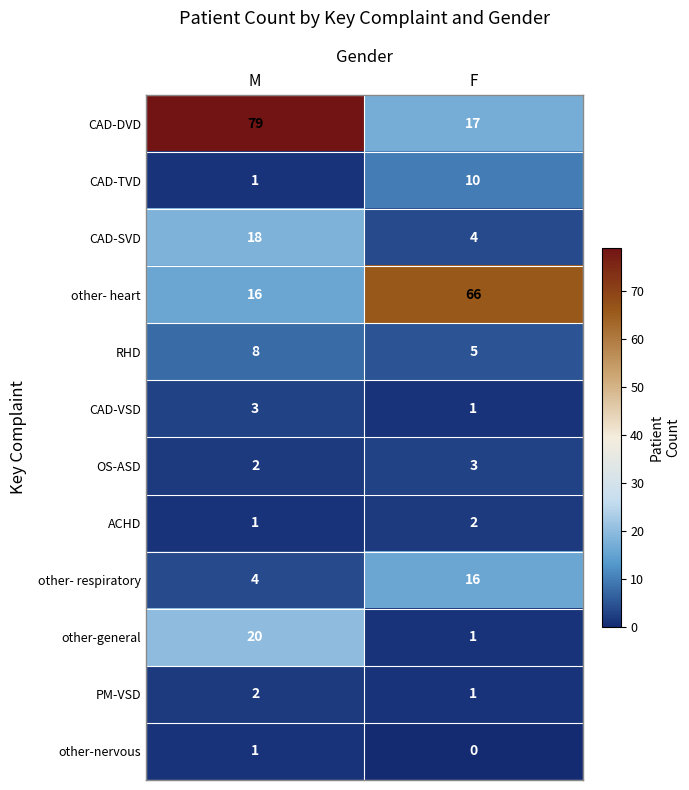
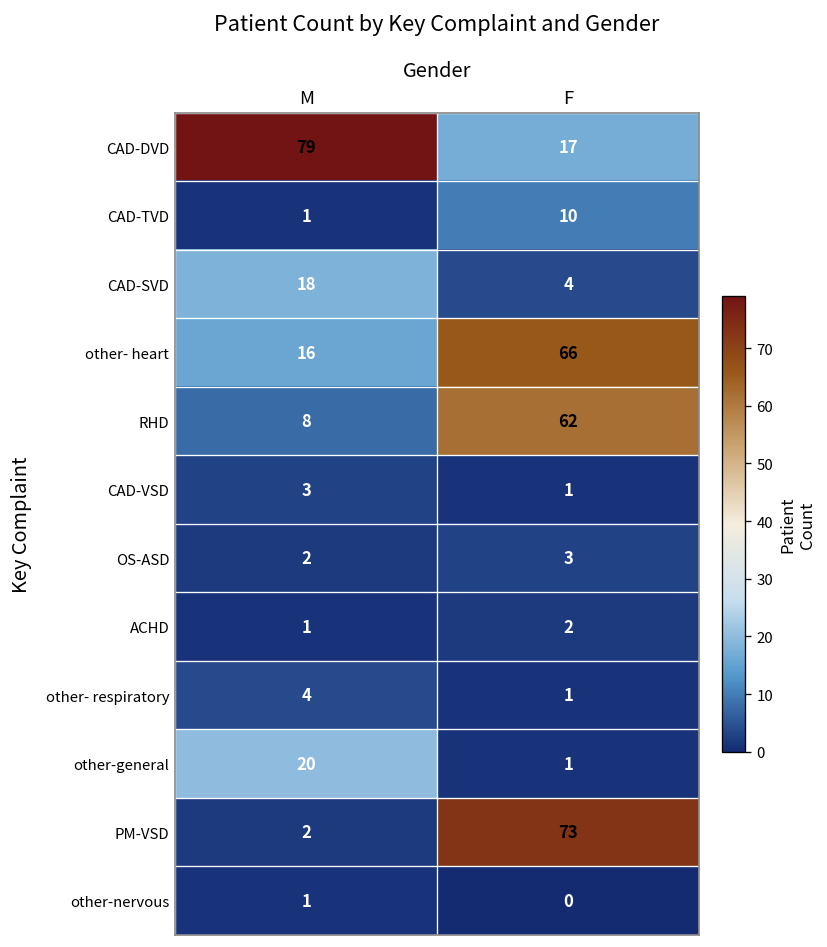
RHD, F: 5 -> 62
other- respiratory, F: 16 -> 1
PM-VSD, F: 1 -> 73
